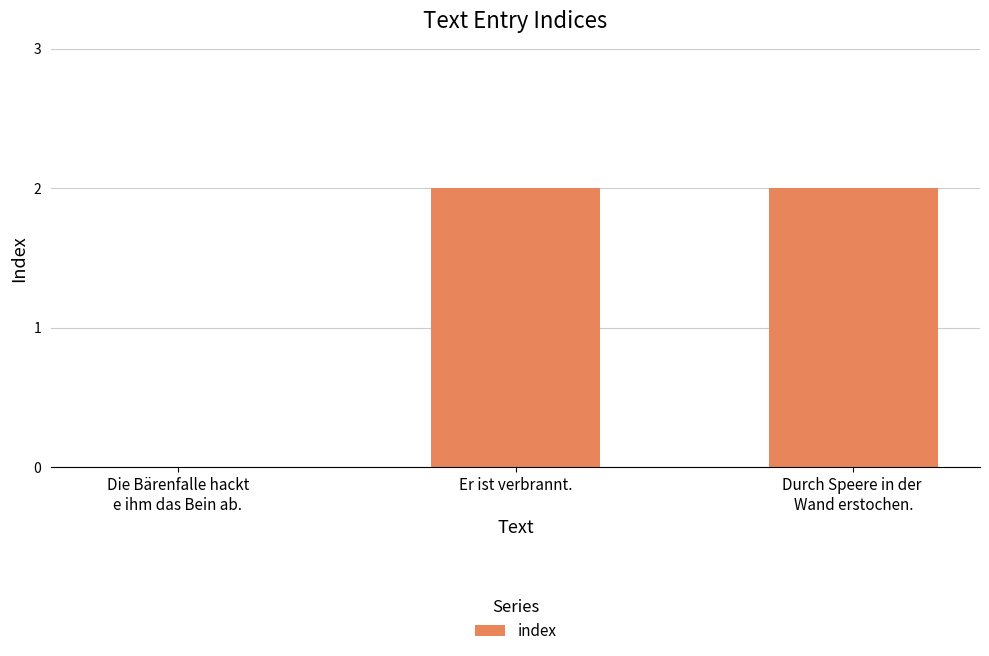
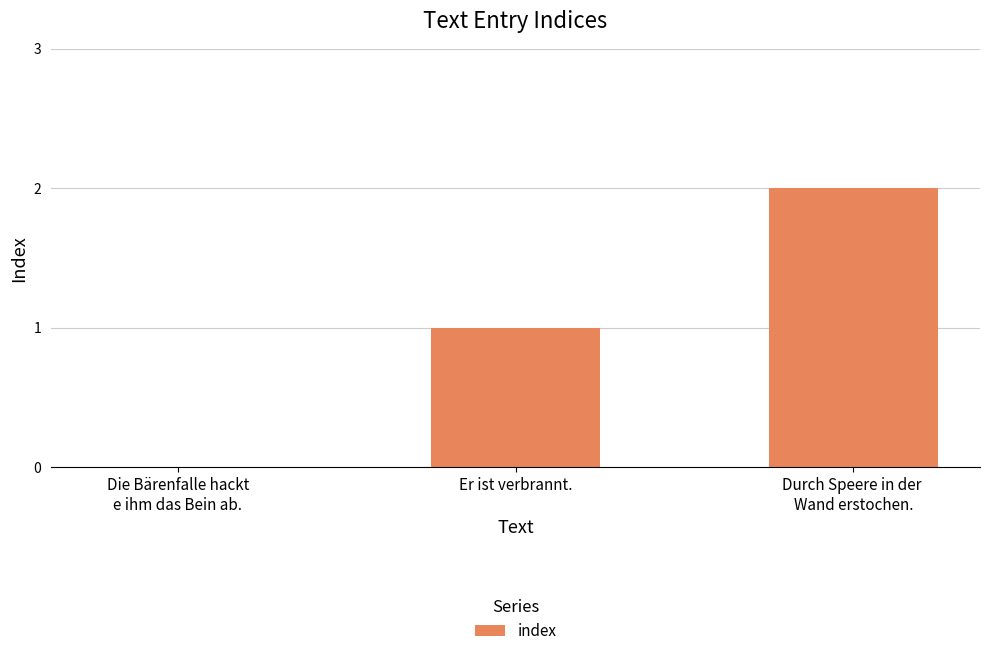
Er ist verbrannt.: 2 -> 1
